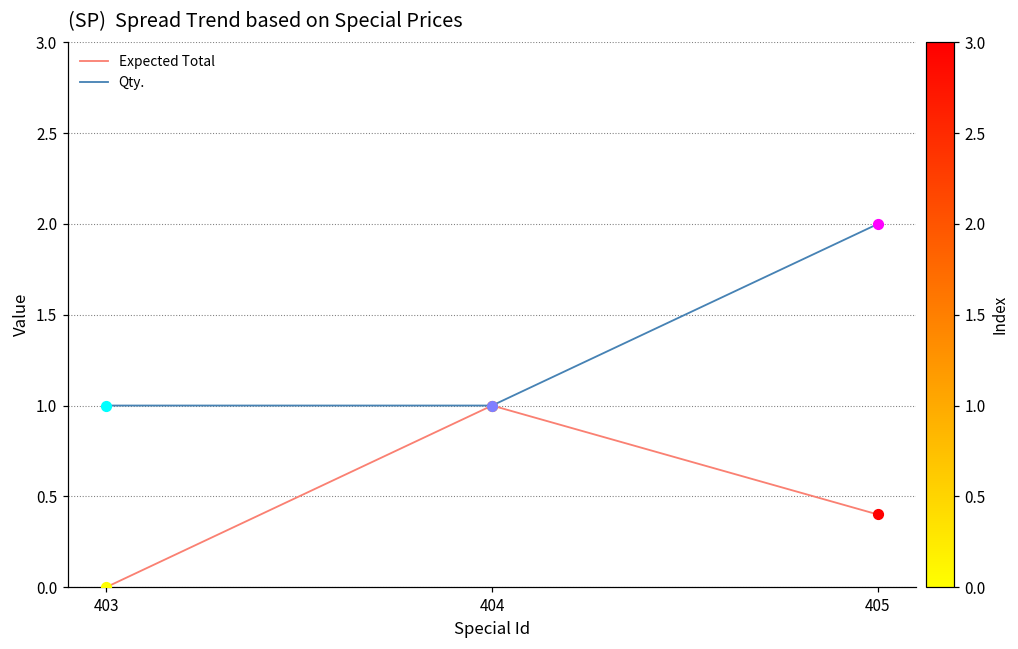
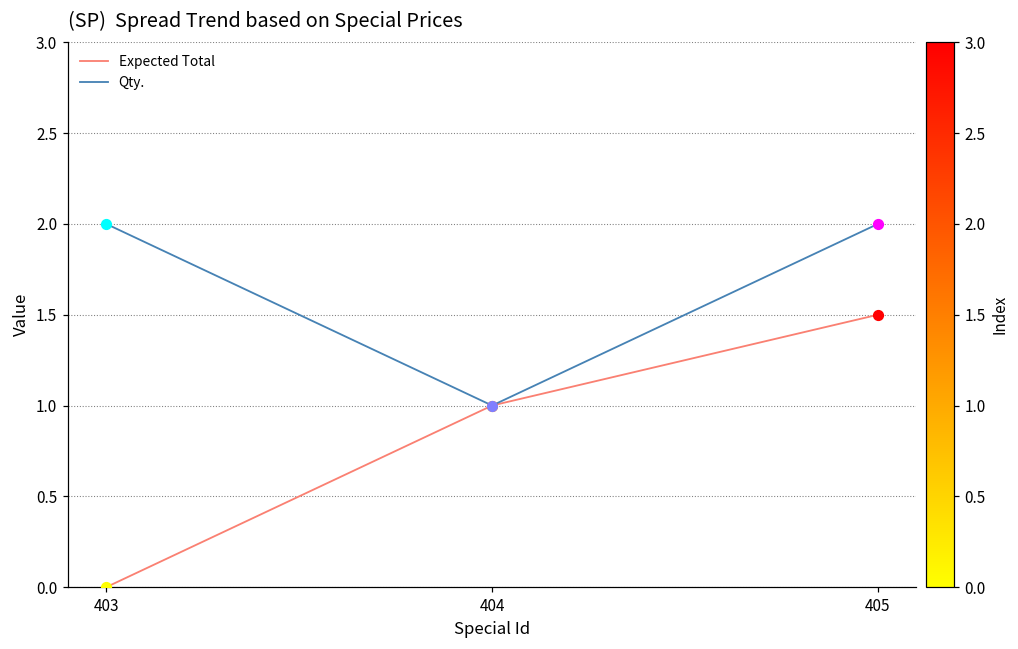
Qty., 403: 1 -> 2
Expected Total, 405: 0.4 -> 1.5
